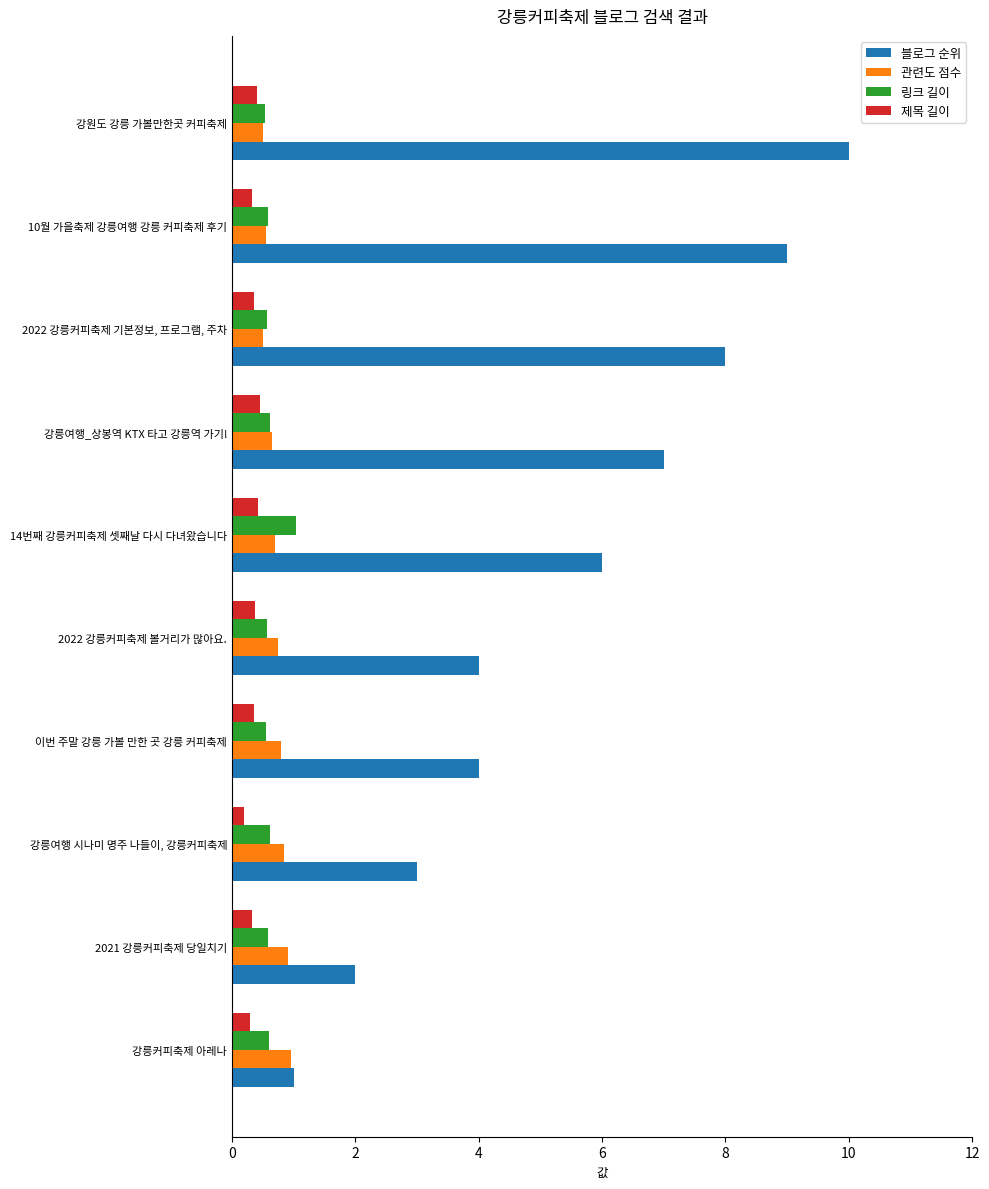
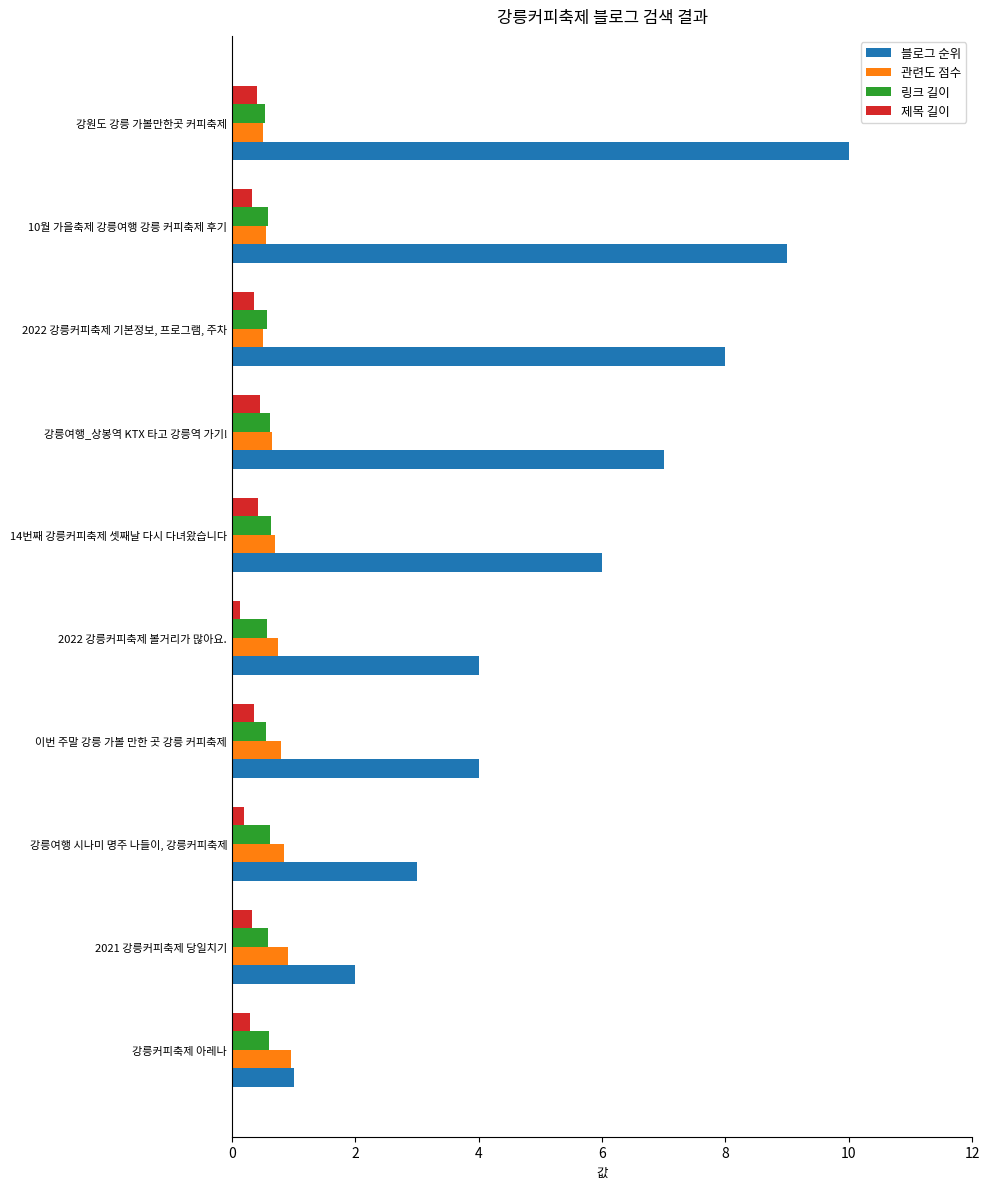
링크 길이, 14번째 강릉커피축제 셋째날 다시 다녀왔습니다: 1.0 -> 0.6
제목 길이, 2022 강릉커피축제 볼거리가 많아요.: 0.4 -> 0.1
